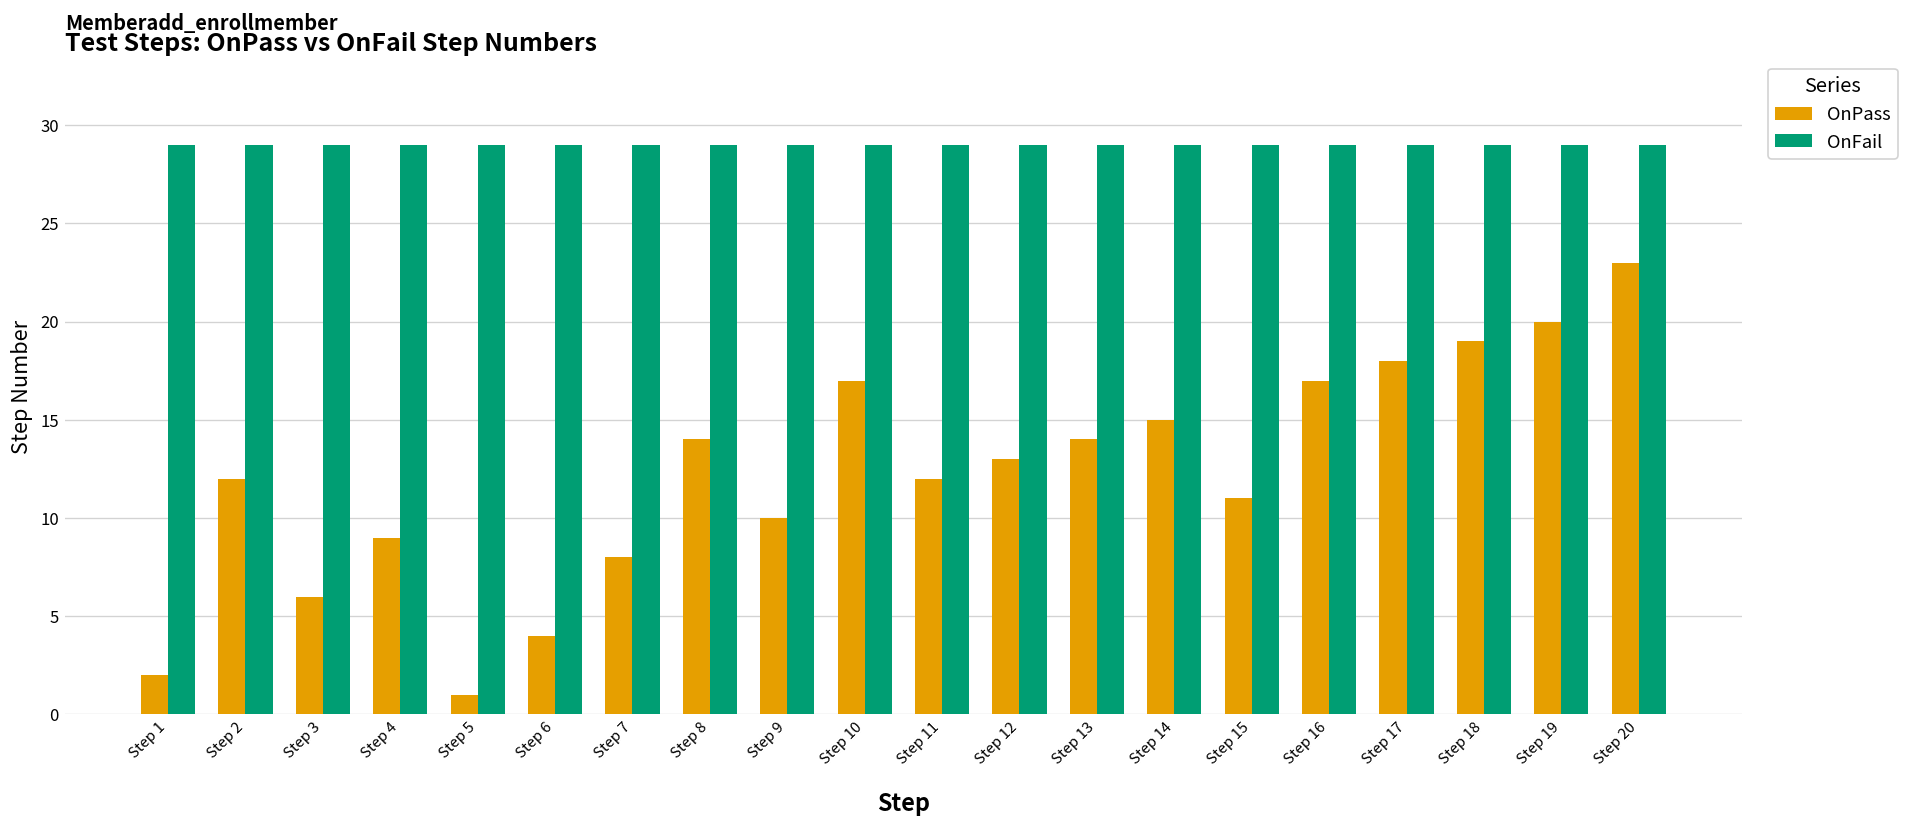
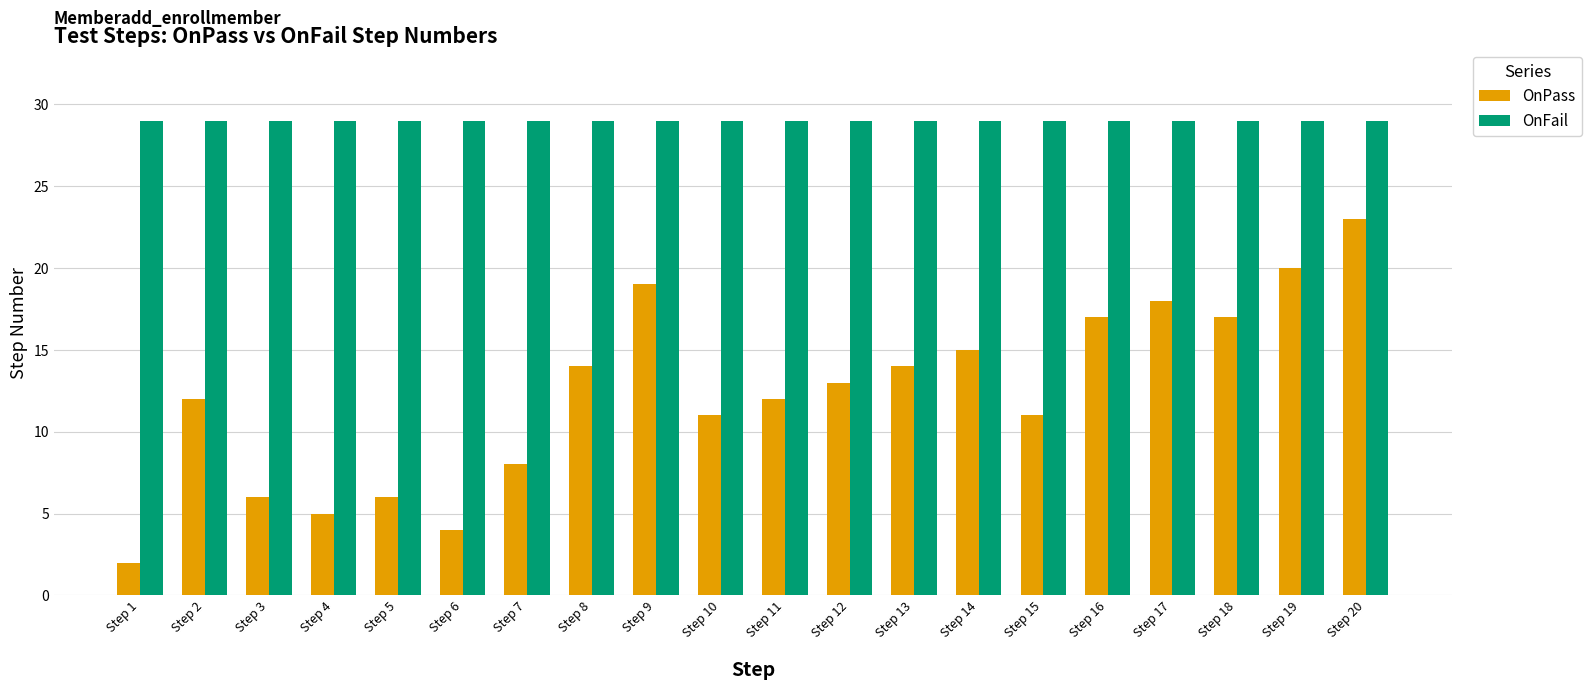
OnPass, Step 4: 9 -> 5
OnPass, Step 5: 1 -> 6
OnPass, Step 9: 10 -> 19
OnPass, Step 10: 17 -> 11
OnPass, Step 18: 19 -> 17
